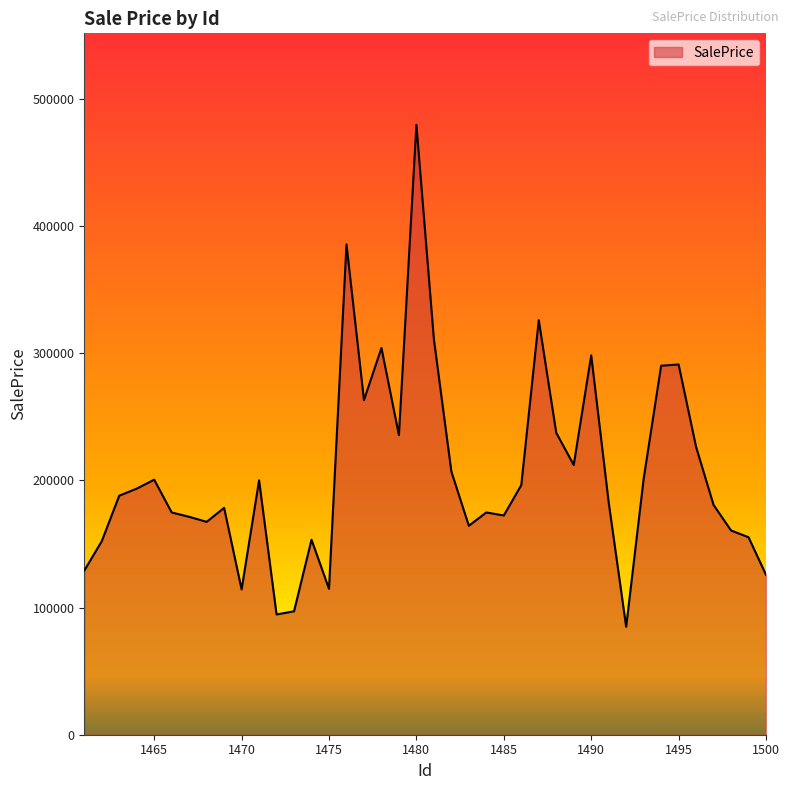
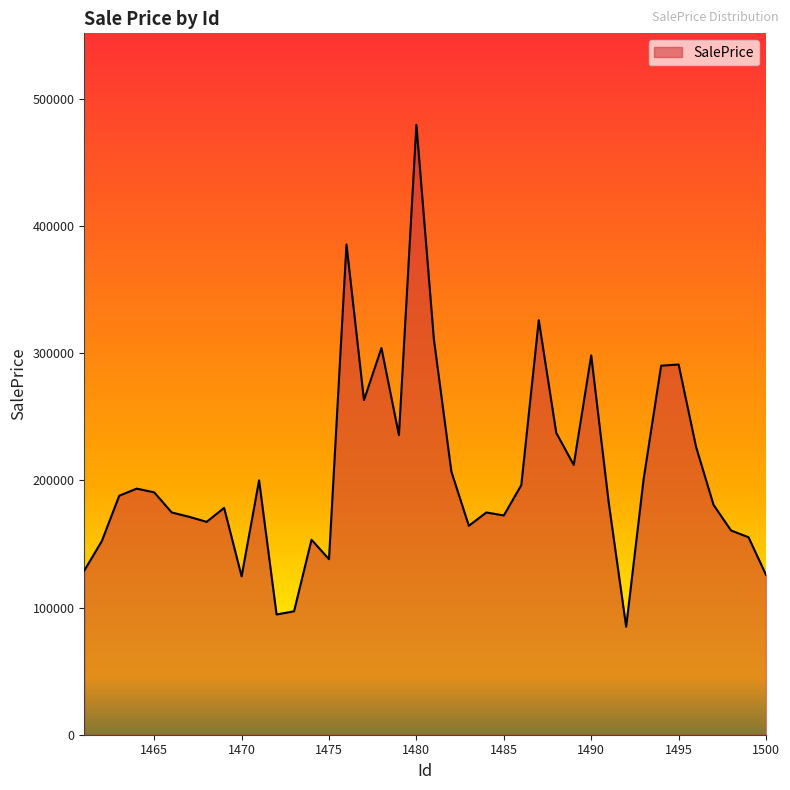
1465: 201000 -> 191000
1470: 114000 -> 125000
1475: 115000 -> 138000
